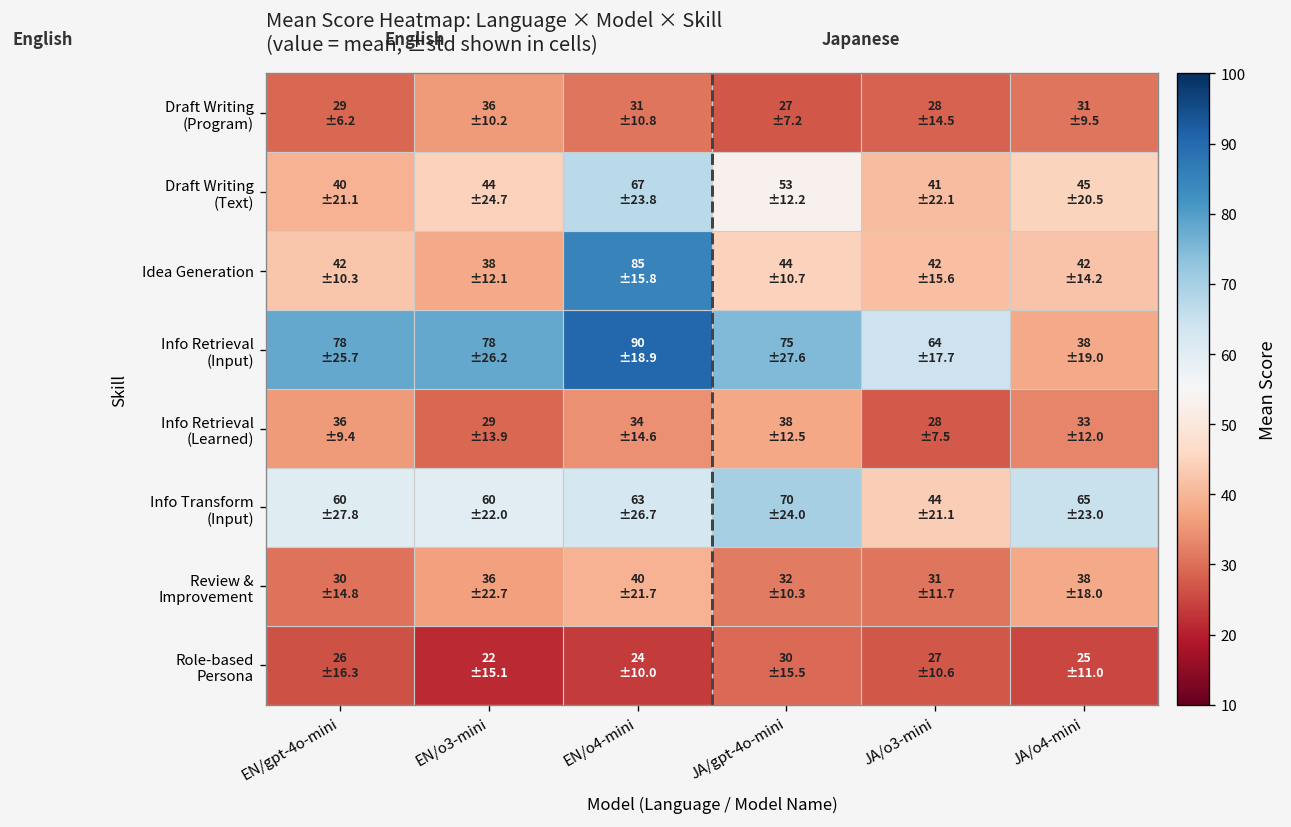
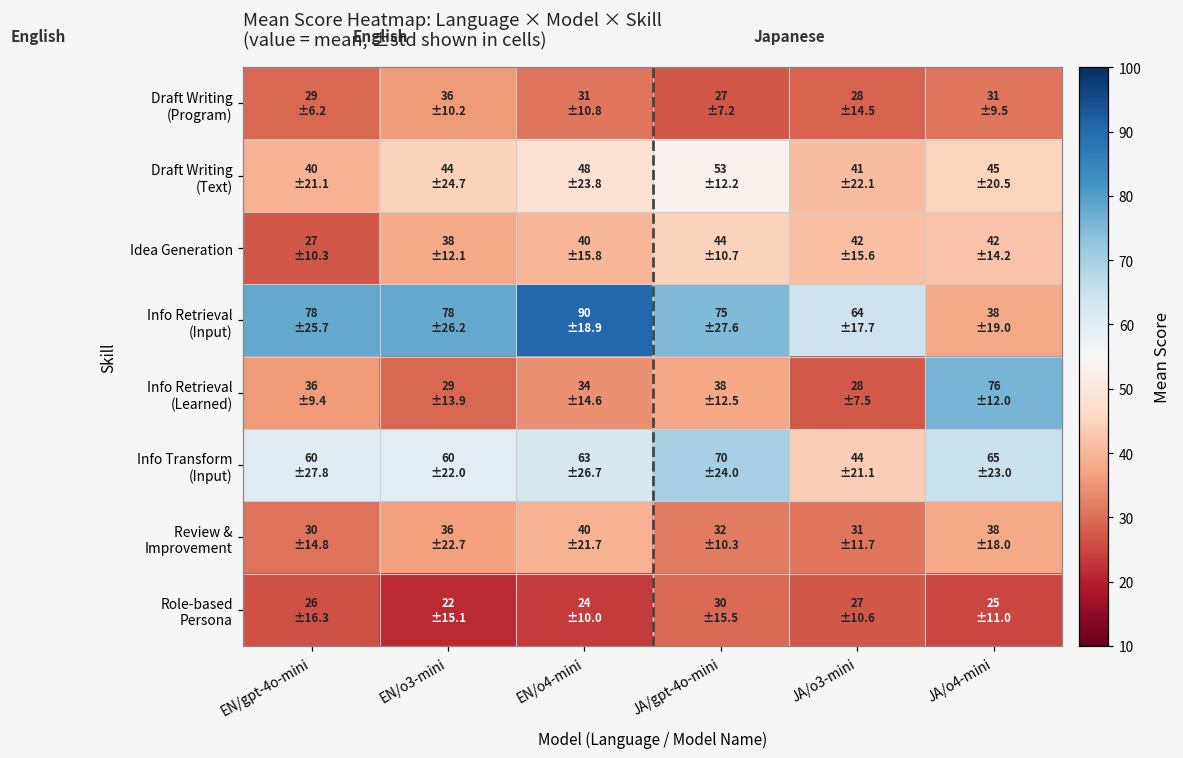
Draft Writing (Text), EN/o4-mini: 67 -> 48
Idea Generation, EN/gpt-4o-mini: 42 -> 27
Idea Generation, EN/o4-mini: 85 -> 40
Info Retrieval (Learned), JA/o4-mini: 33 -> 76
